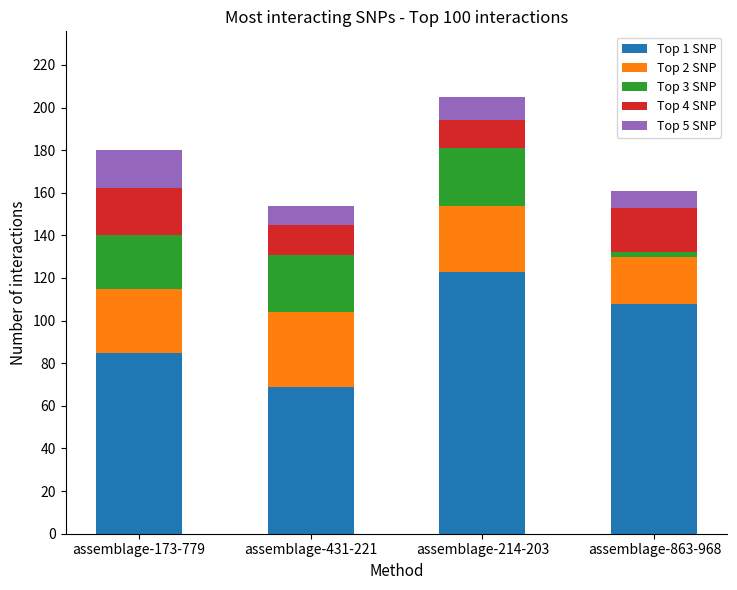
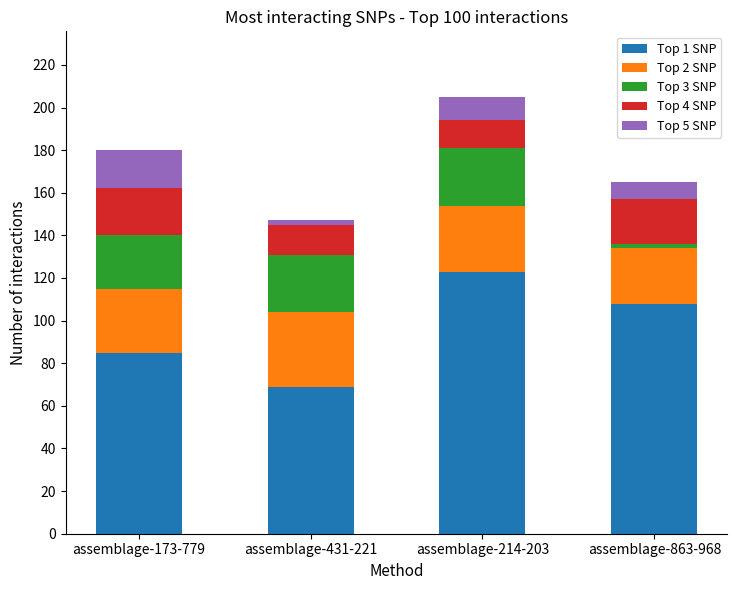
Top 5 SNP, assemblage-431-221: 9 -> 2
Top 2 SNP, assemblage-863-968: 22 -> 26
